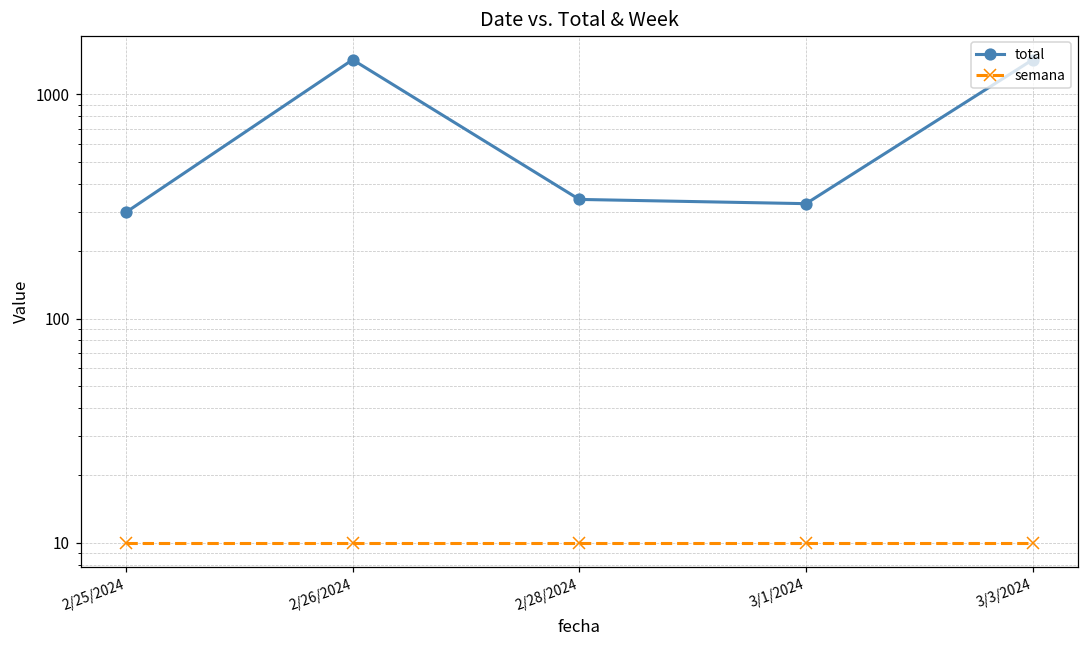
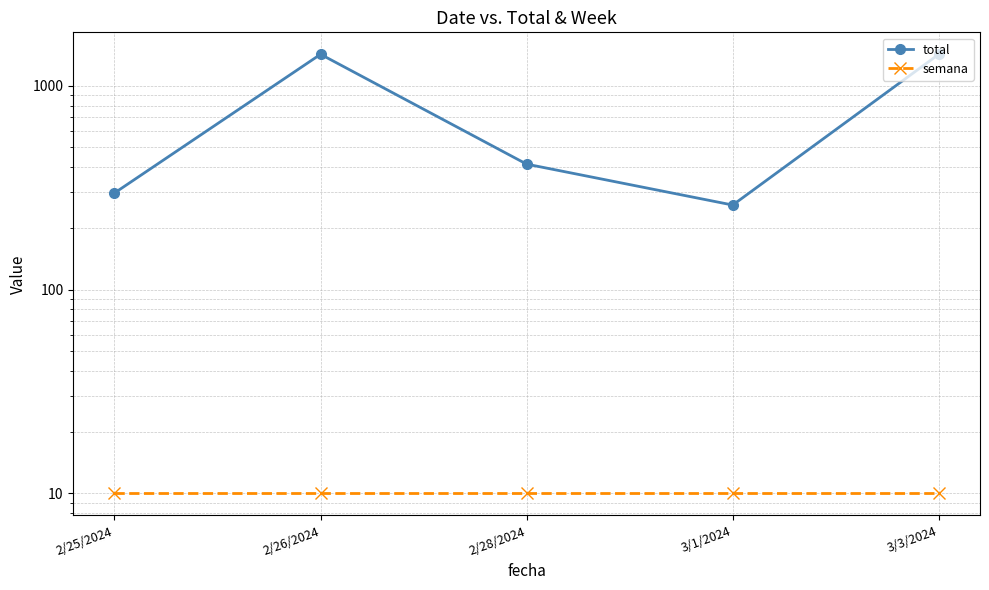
total, 2/28/2024: 340 -> 410
total, 3/1/2024: 330 -> 260
